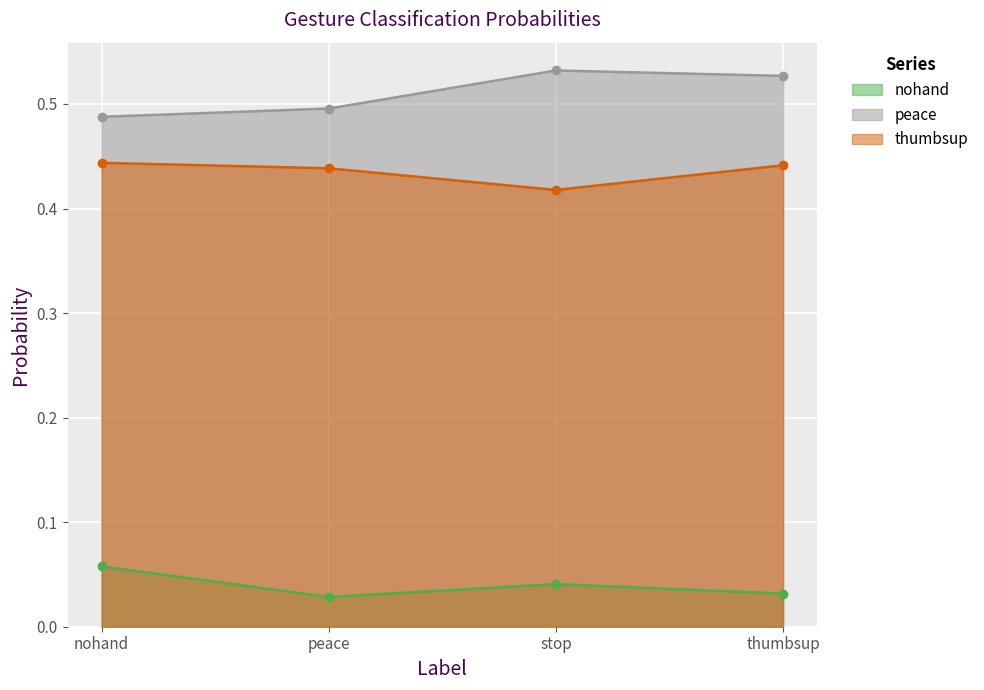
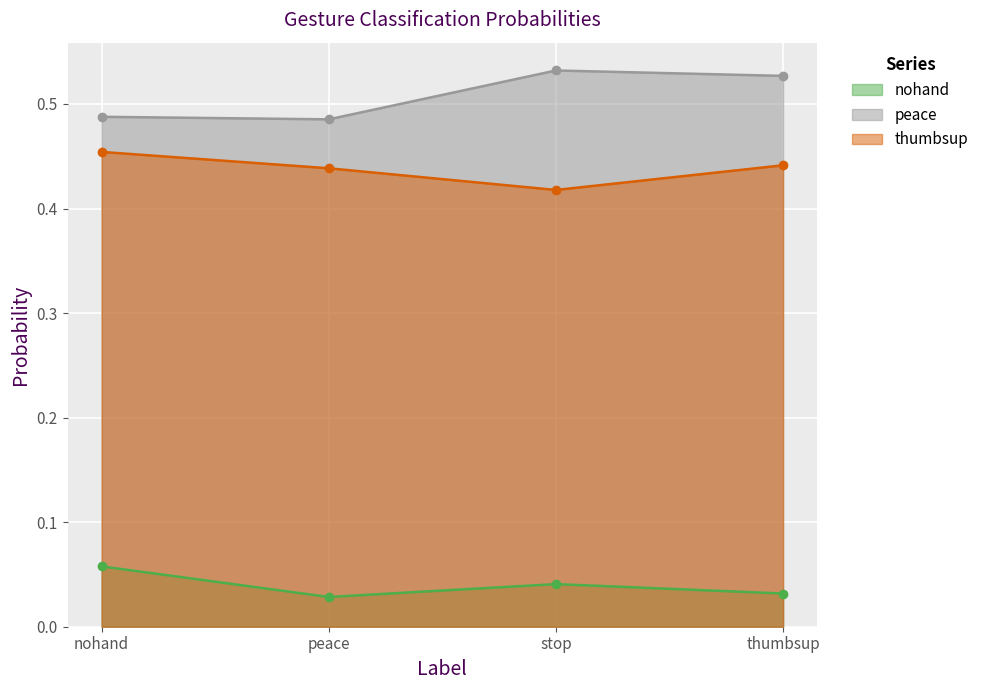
thumbsup, nohand: 0.444 -> 0.454
peace, peace: 0.496 -> 0.485
